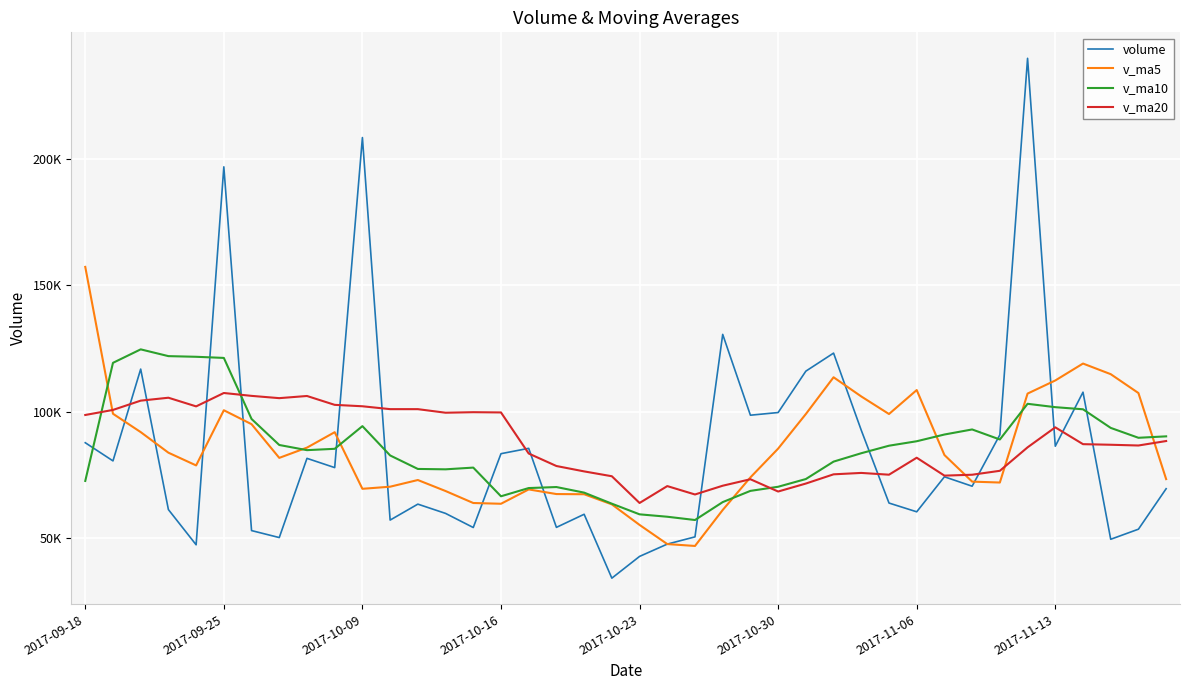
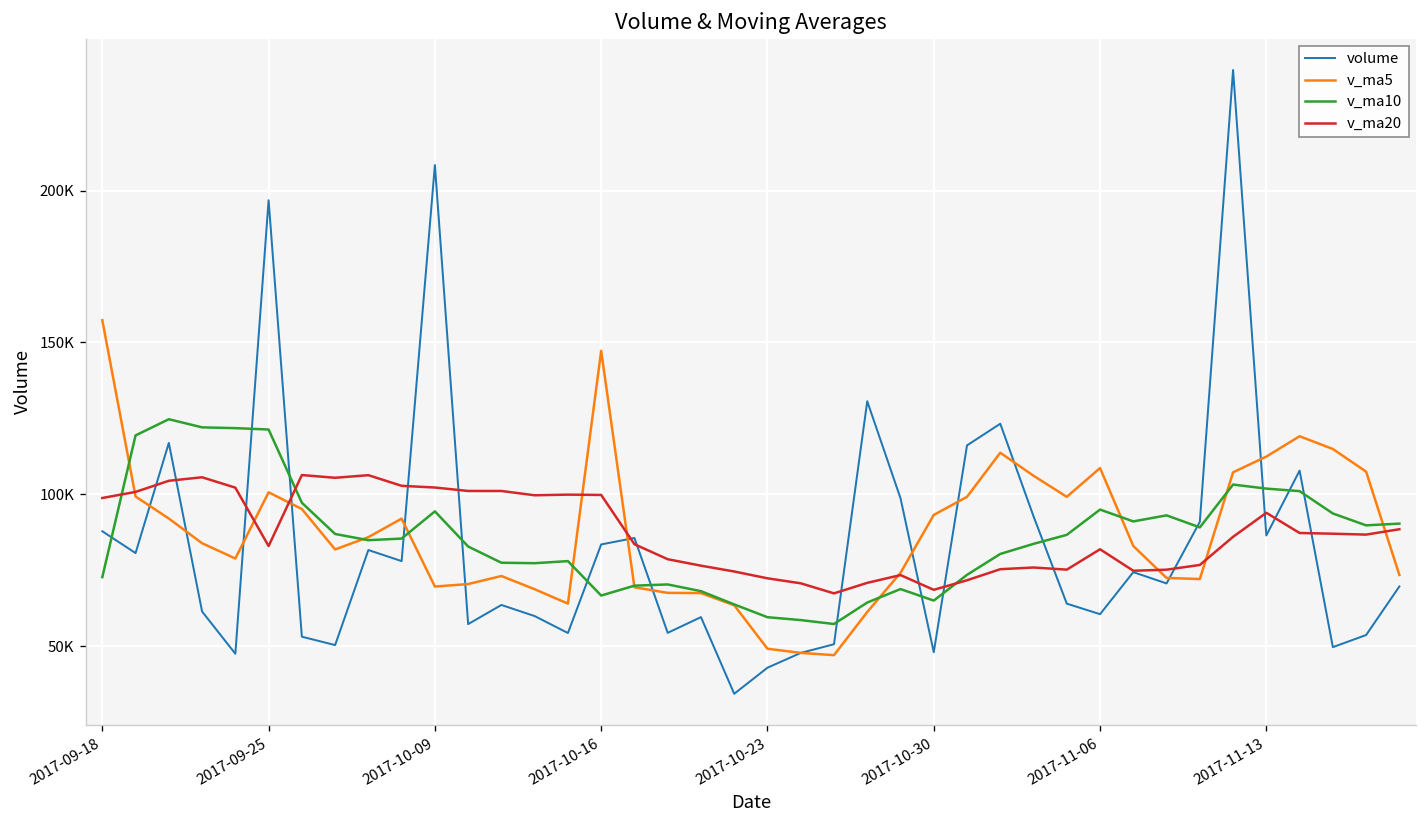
v_ma20, 2017-09-25: 107000 -> 83000
v_ma5, 2017-10-16: 64000 -> 147000
v_ma5, 2017-10-23: 55000 -> 49000
v_ma20, 2017-10-23: 64000 -> 72000
volume, 2017-10-30: 100000 -> 48000
v_ma5, 2017-10-30: 85000 -> 93000
v_ma10, 2017-10-30: 70000 -> 65000
v_ma10, 2017-11-06: 88000 -> 95000
